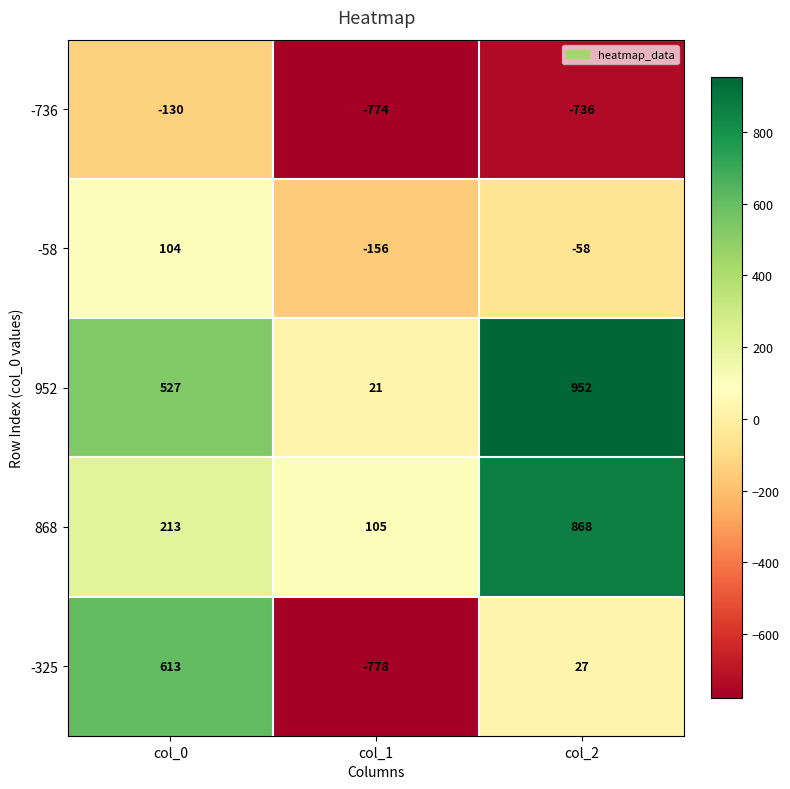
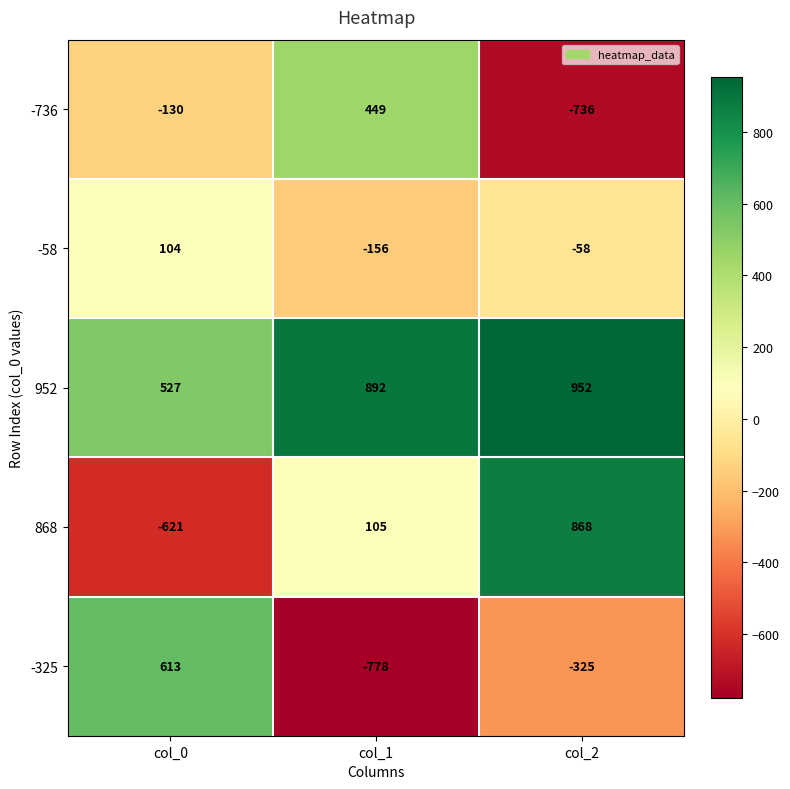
-736, col_1: -774 -> 449
952, col_1: 21 -> 892
868, col_0: 213 -> -621
-325, col_2: 27 -> -325
